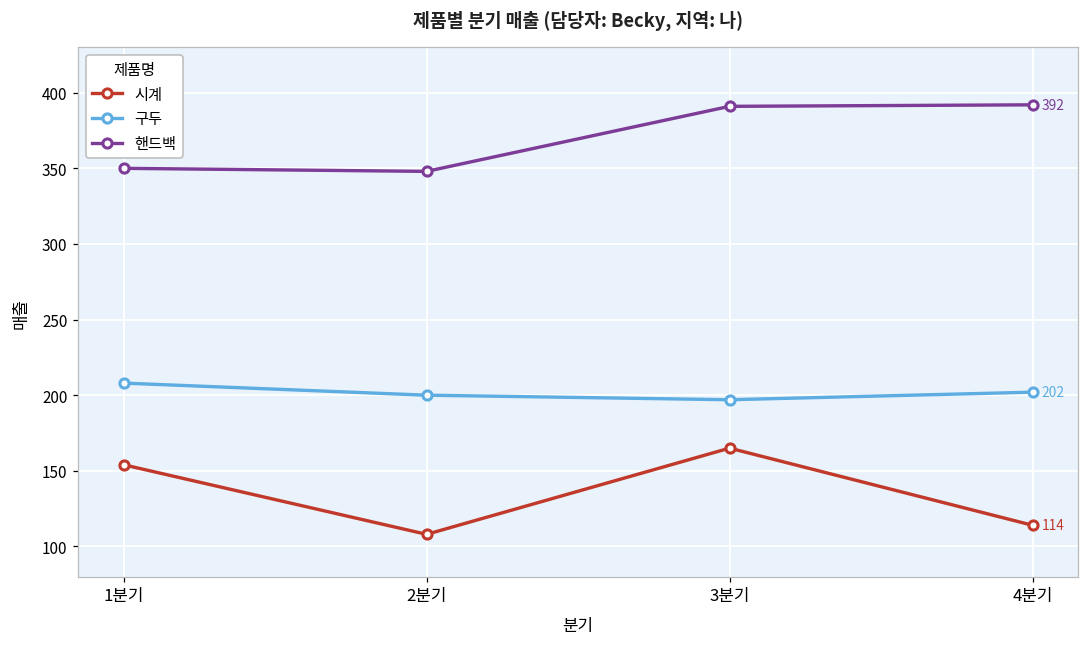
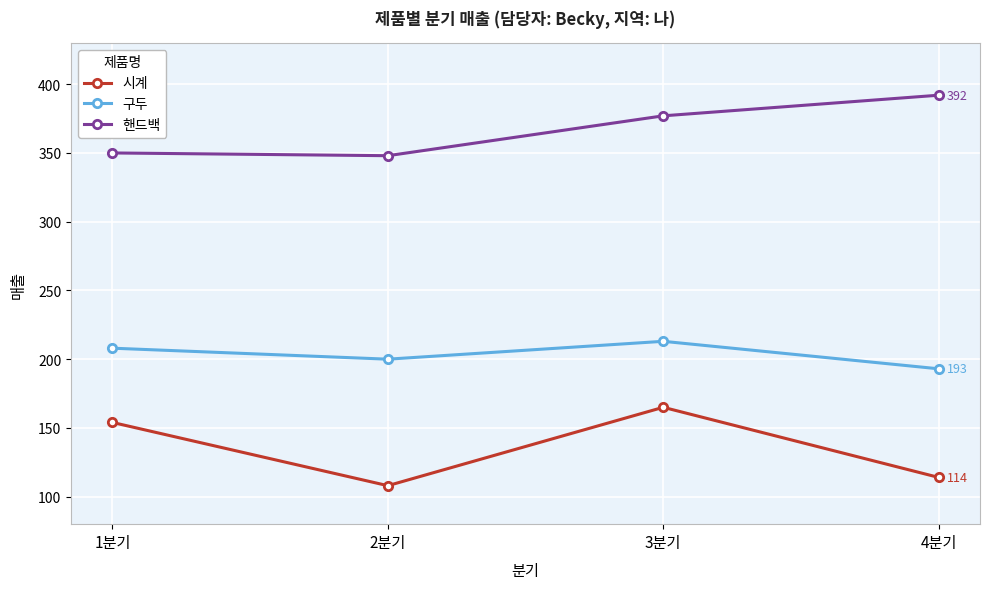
구두, 3분기: 197 -> 213
핸드백, 3분기: 391 -> 377
구두, 4분기: 202 -> 193
